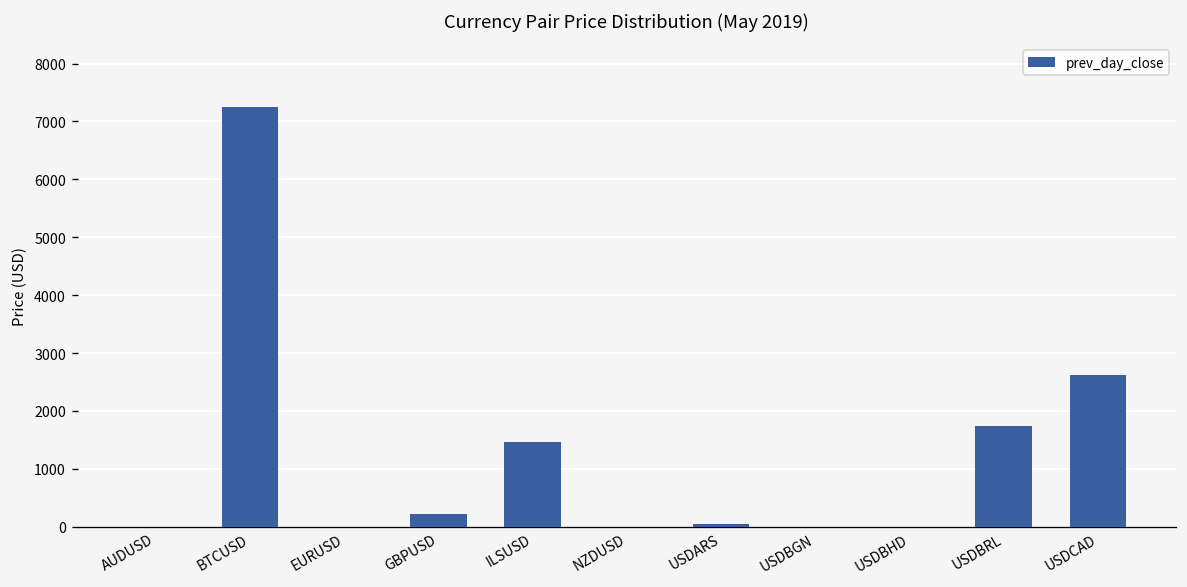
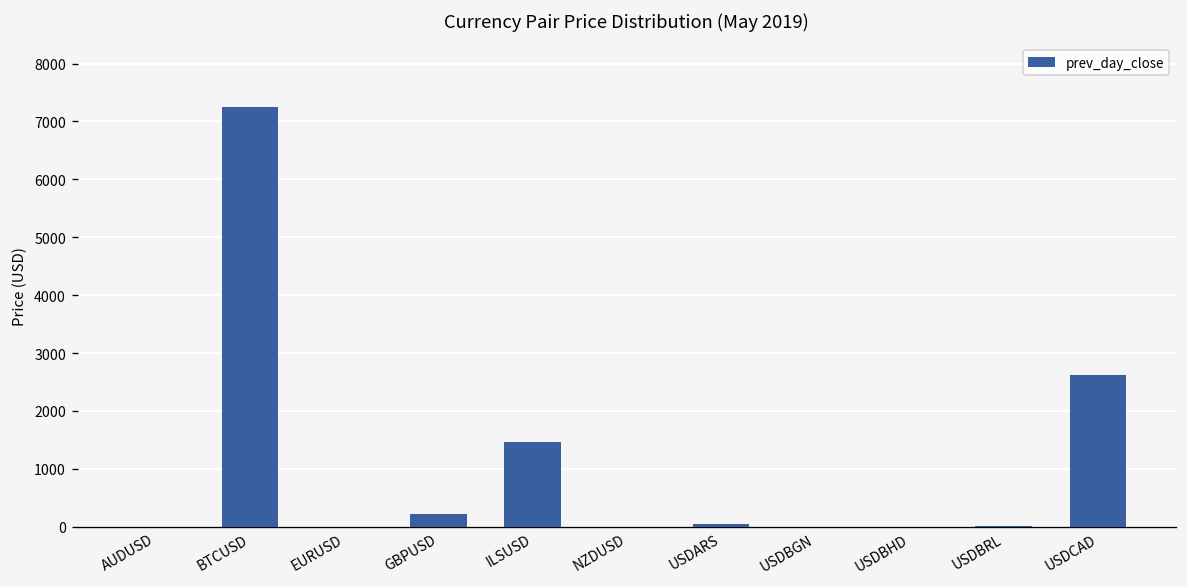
USDBRL: 1700 -> 0
